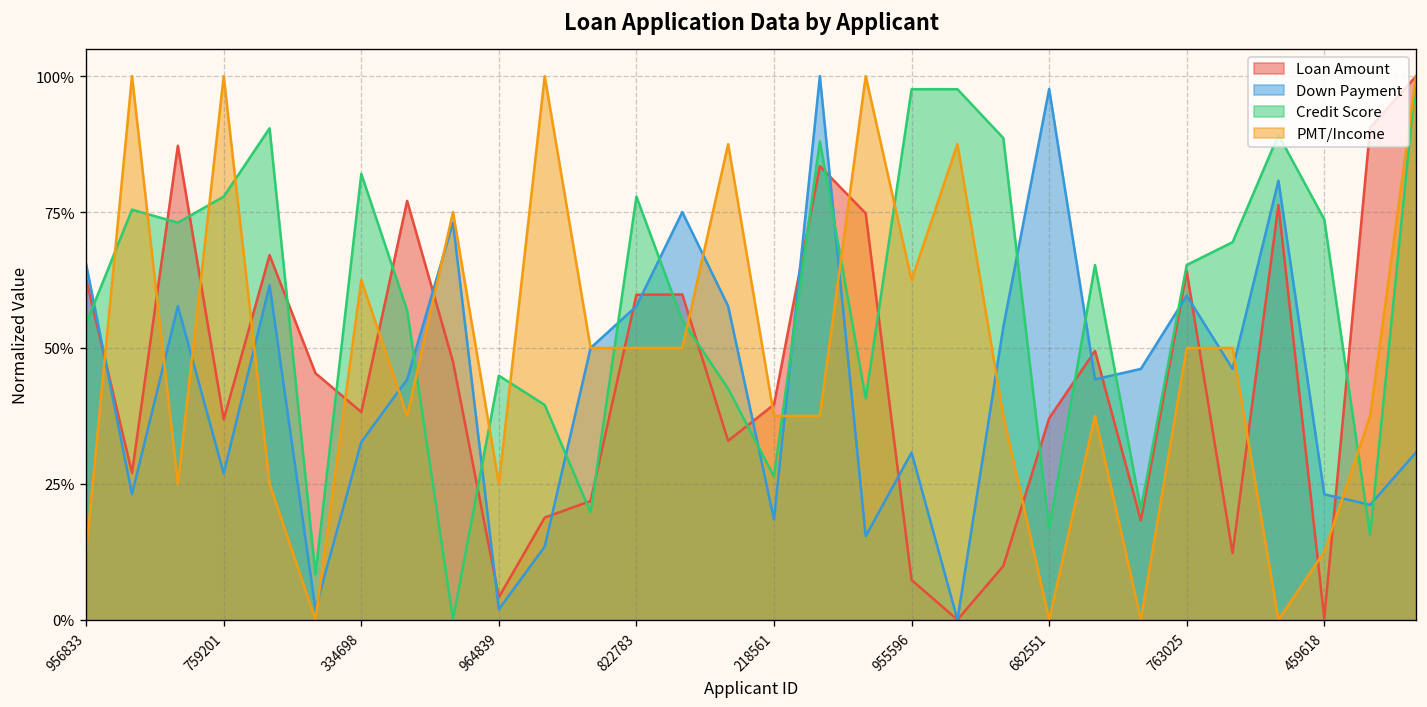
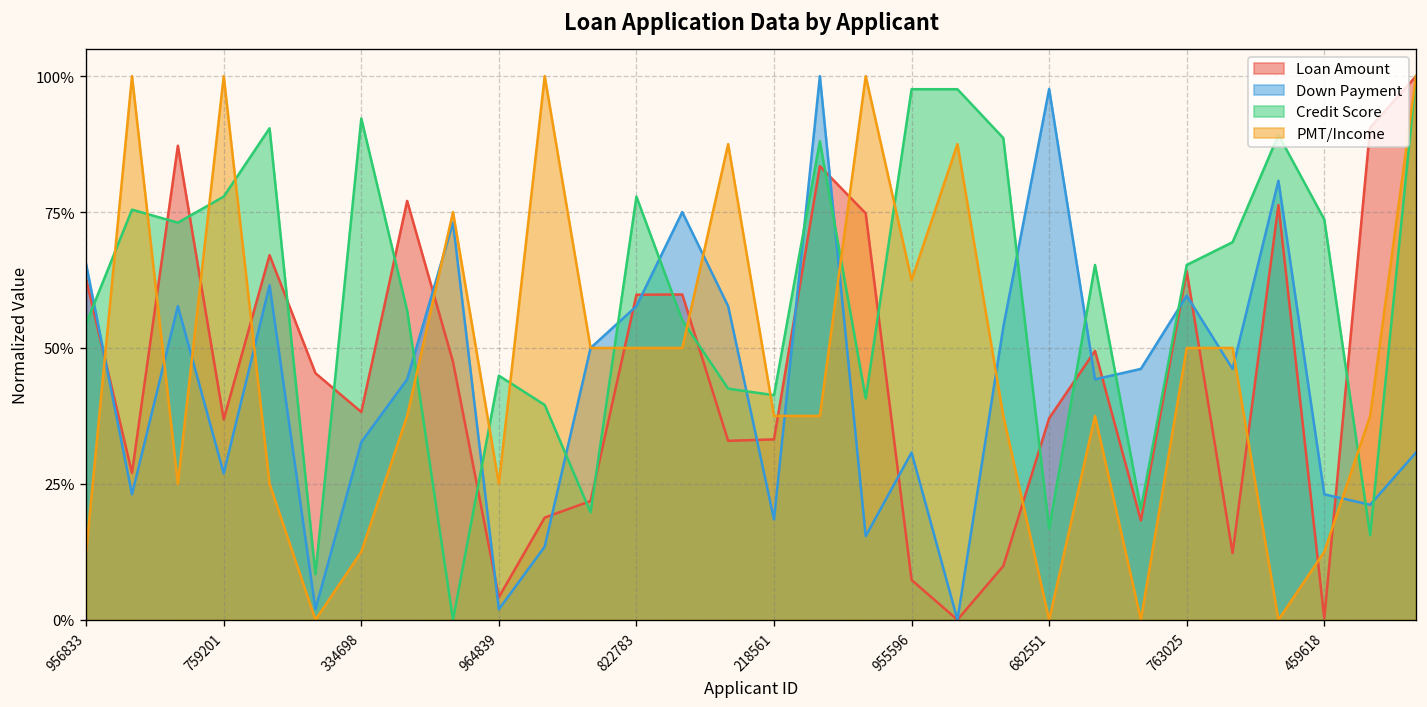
Credit Score, 334698: 82% -> 92%
PMT/Income, 334698: 63% -> 13%
Loan Amount, 218561: 40% -> 33%
Credit Score, 218561: 26% -> 41%
